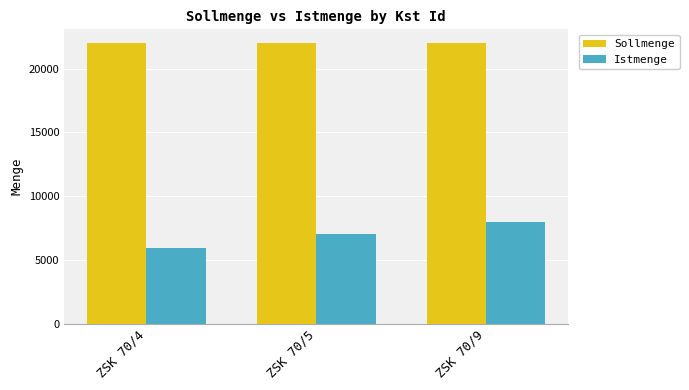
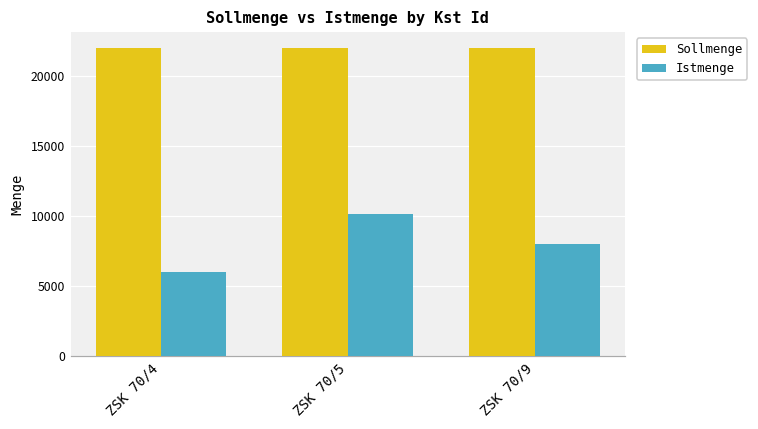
Istmenge, ZSK 70/5: 7000 -> 10200
